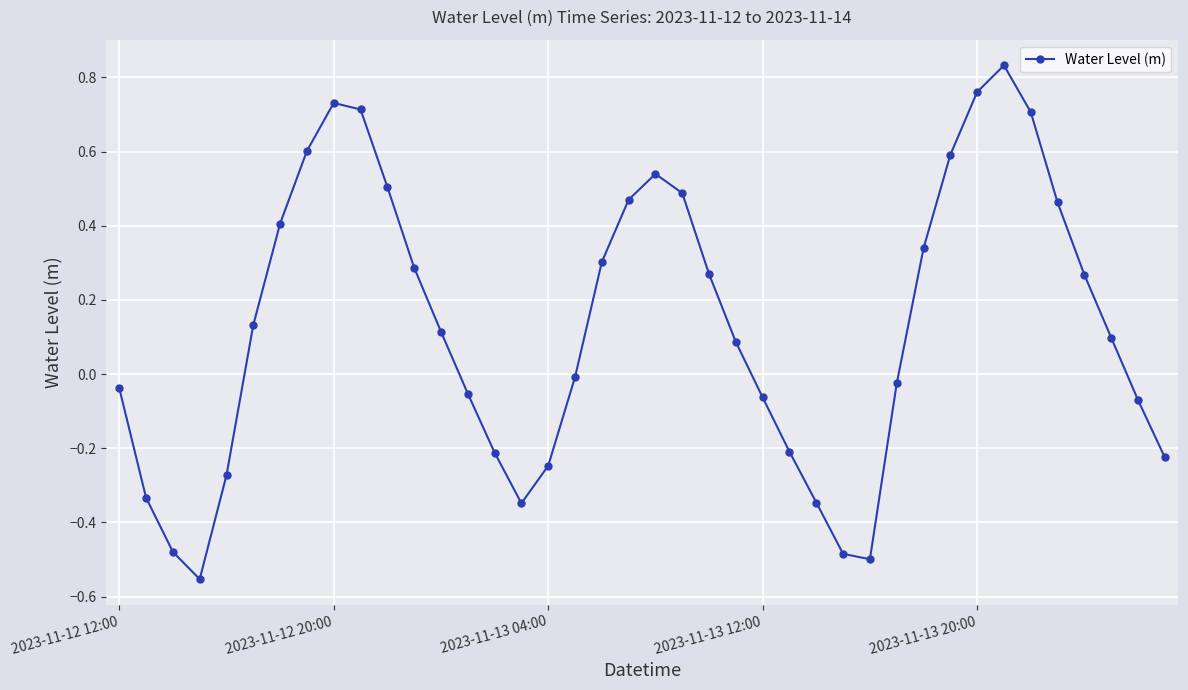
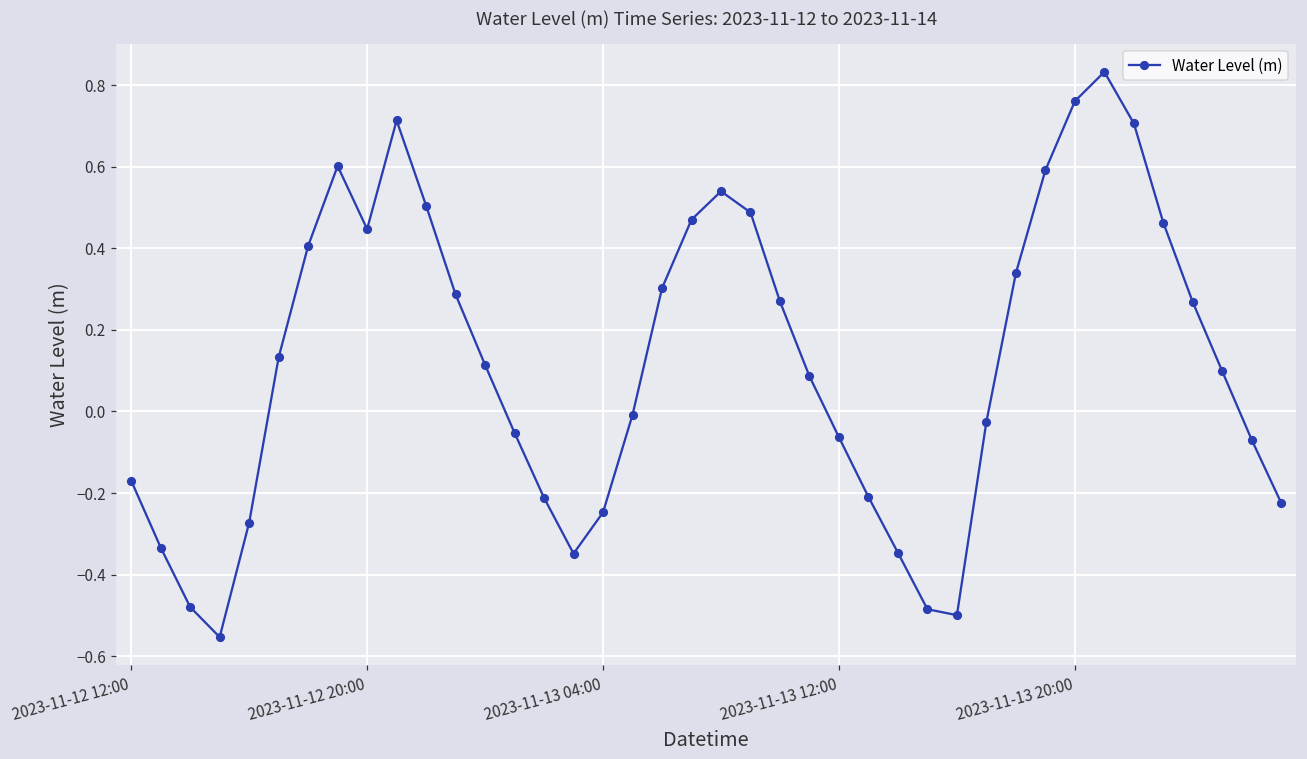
2023-11-12 12:00: -0.04 -> -0.17
2023-11-12 20:00: 0.73 -> 0.45
